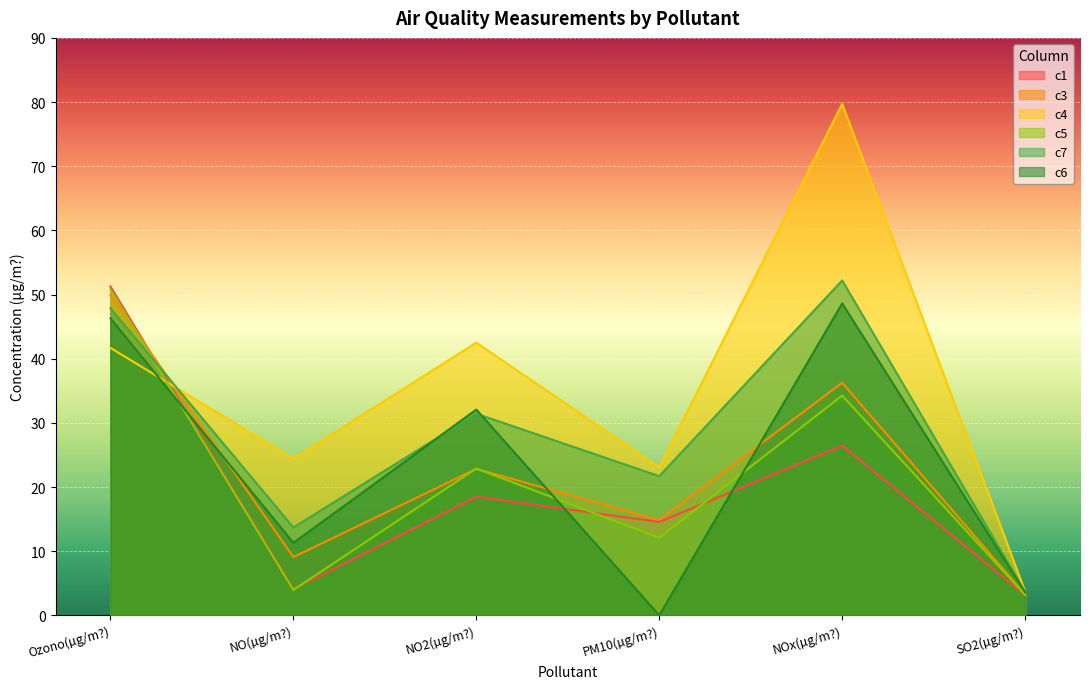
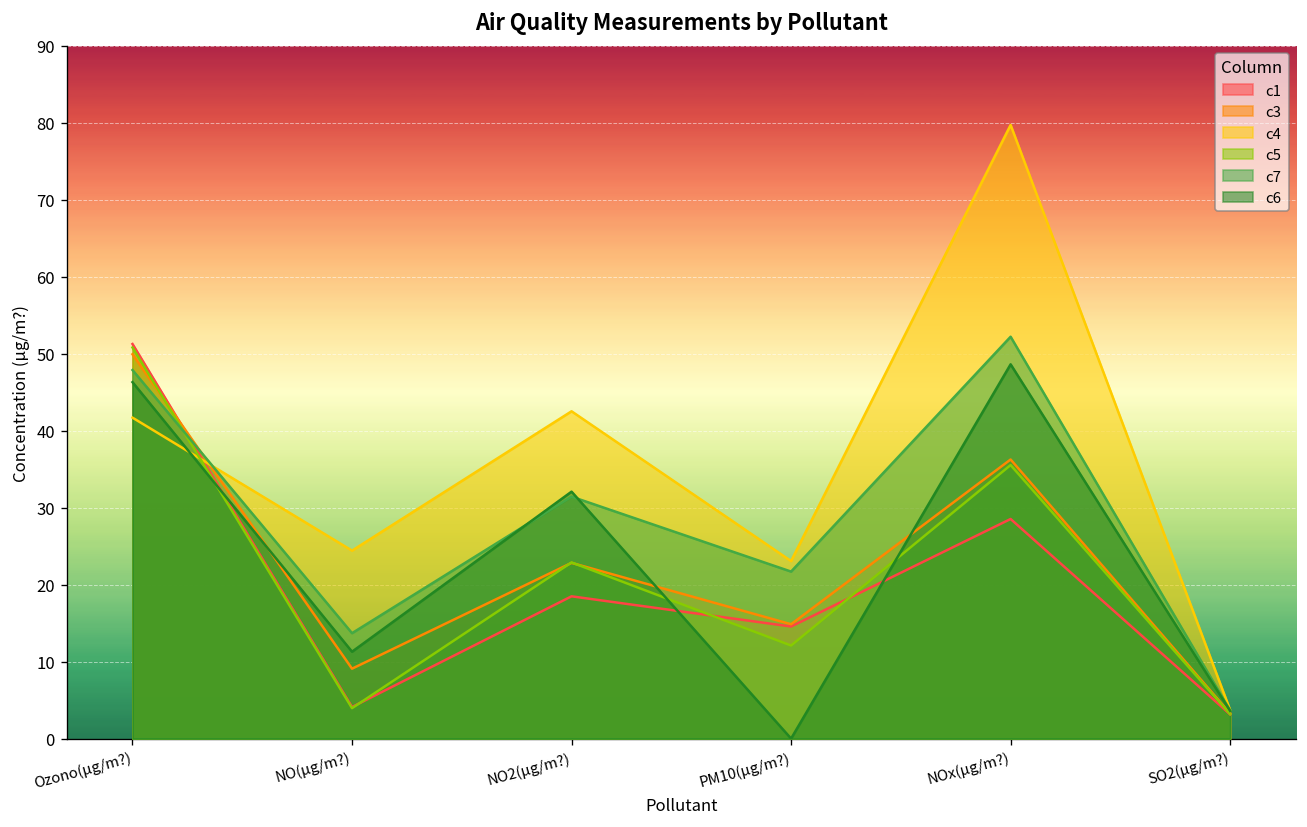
c1, NOx(µg/m?): 26 -> 29
c5, NOx(µg/m?): 34 -> 36
